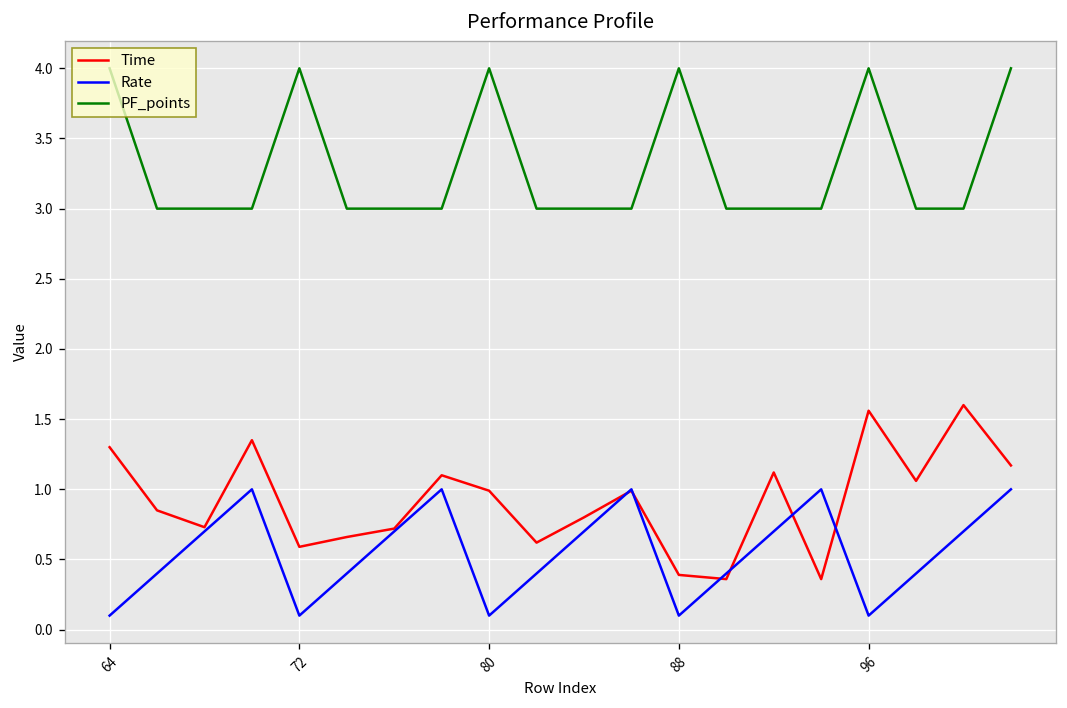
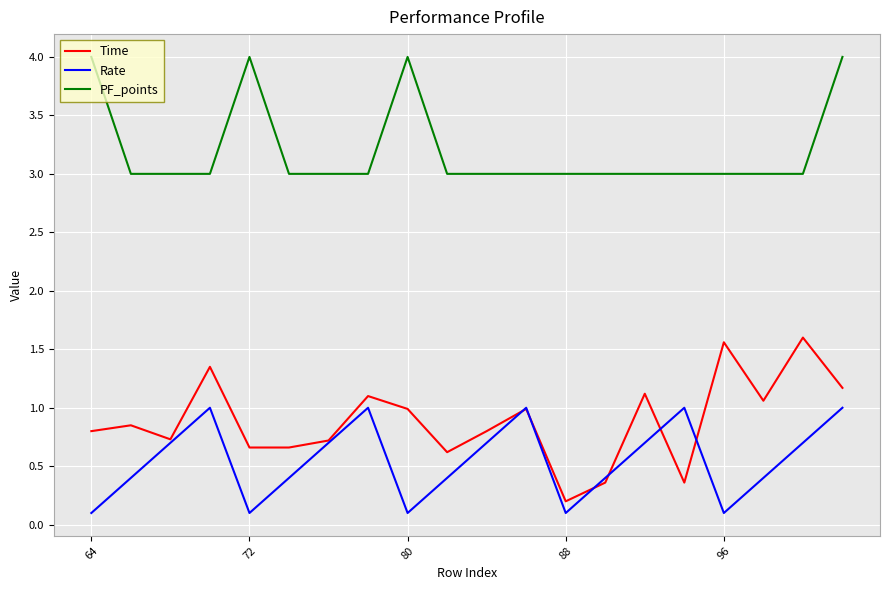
Time, 64: 1.3 -> 0.8
Time, 72: 0.59 -> 0.66
Time, 88: 0.39 -> 0.20
PF_points, 88: 4 -> 3
PF_points, 96: 4 -> 3
